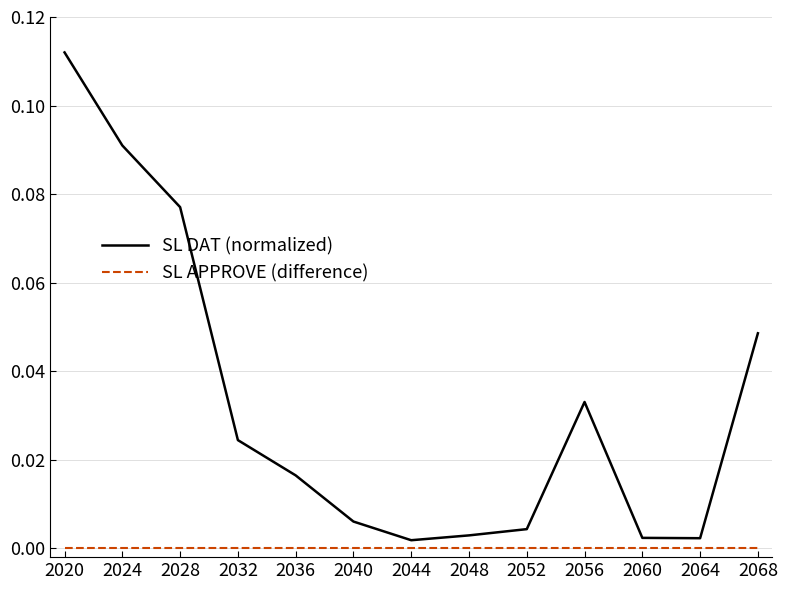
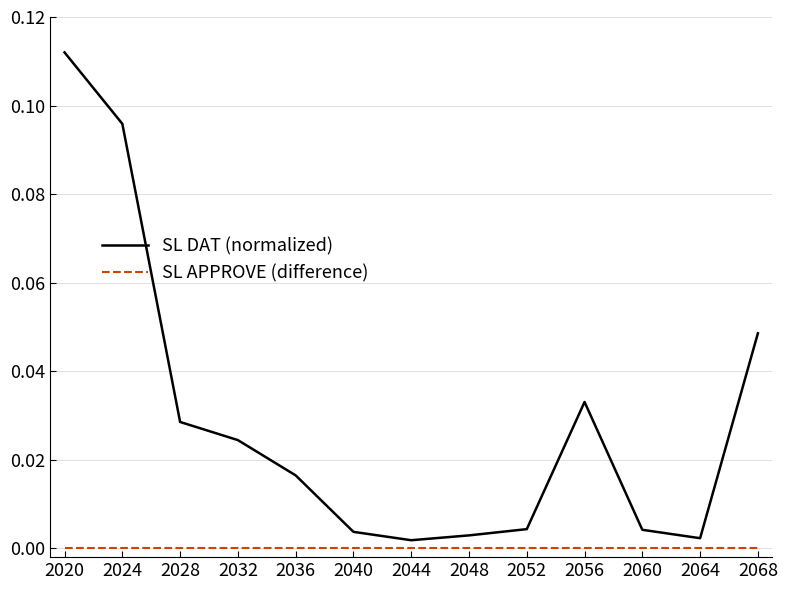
SL DAT (normalized), 2024: 0.091 -> 0.096
SL DAT (normalized), 2028: 0.077 -> 0.029
SL DAT (normalized), 2040: 0.006 -> 0.004
SL DAT (normalized), 2060: 0.002 -> 0.004
